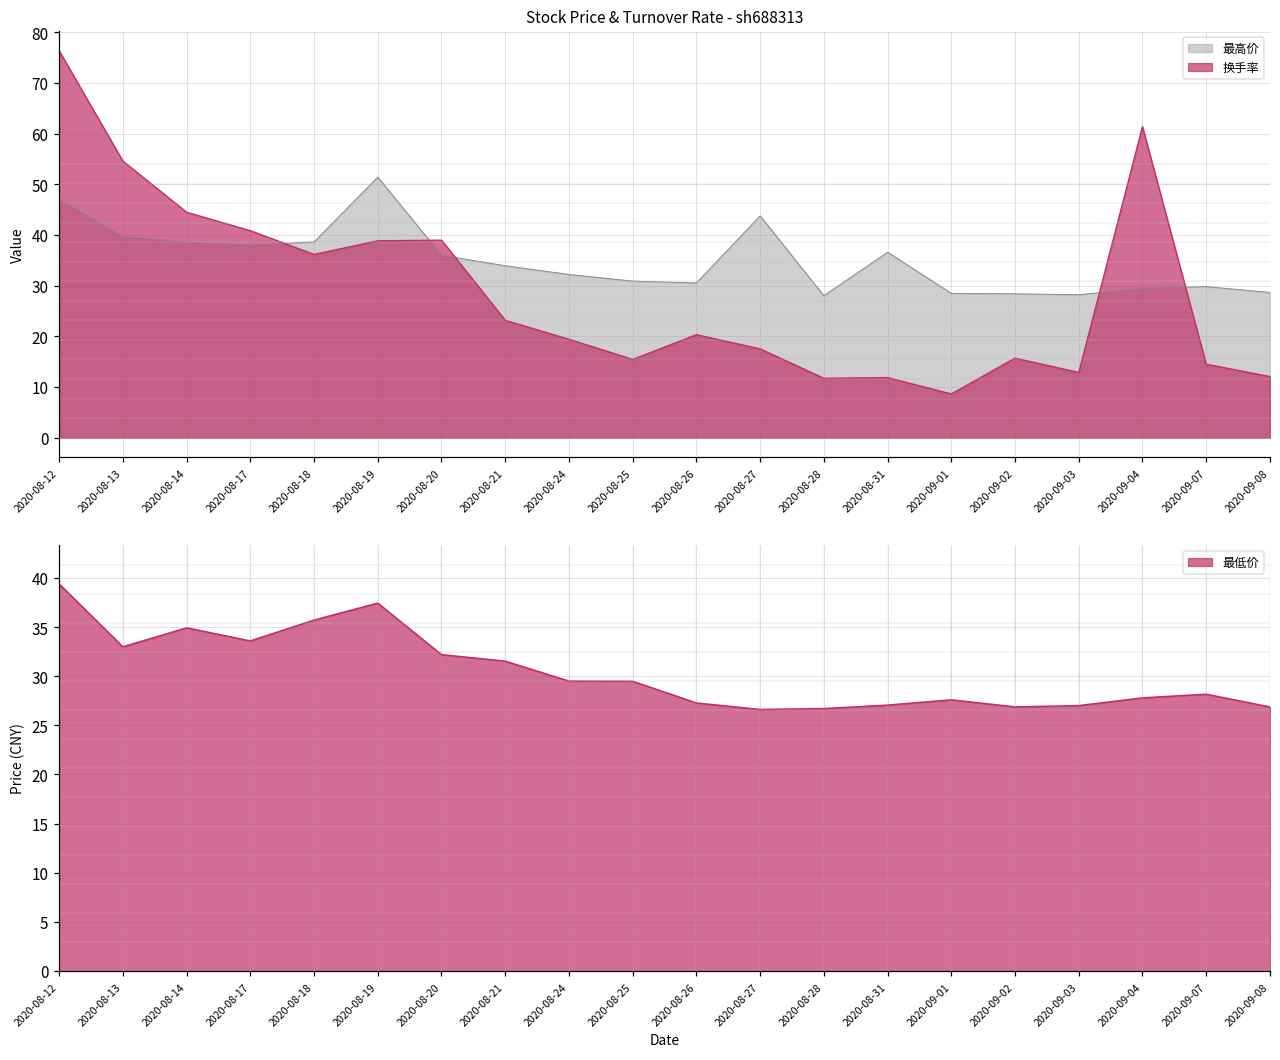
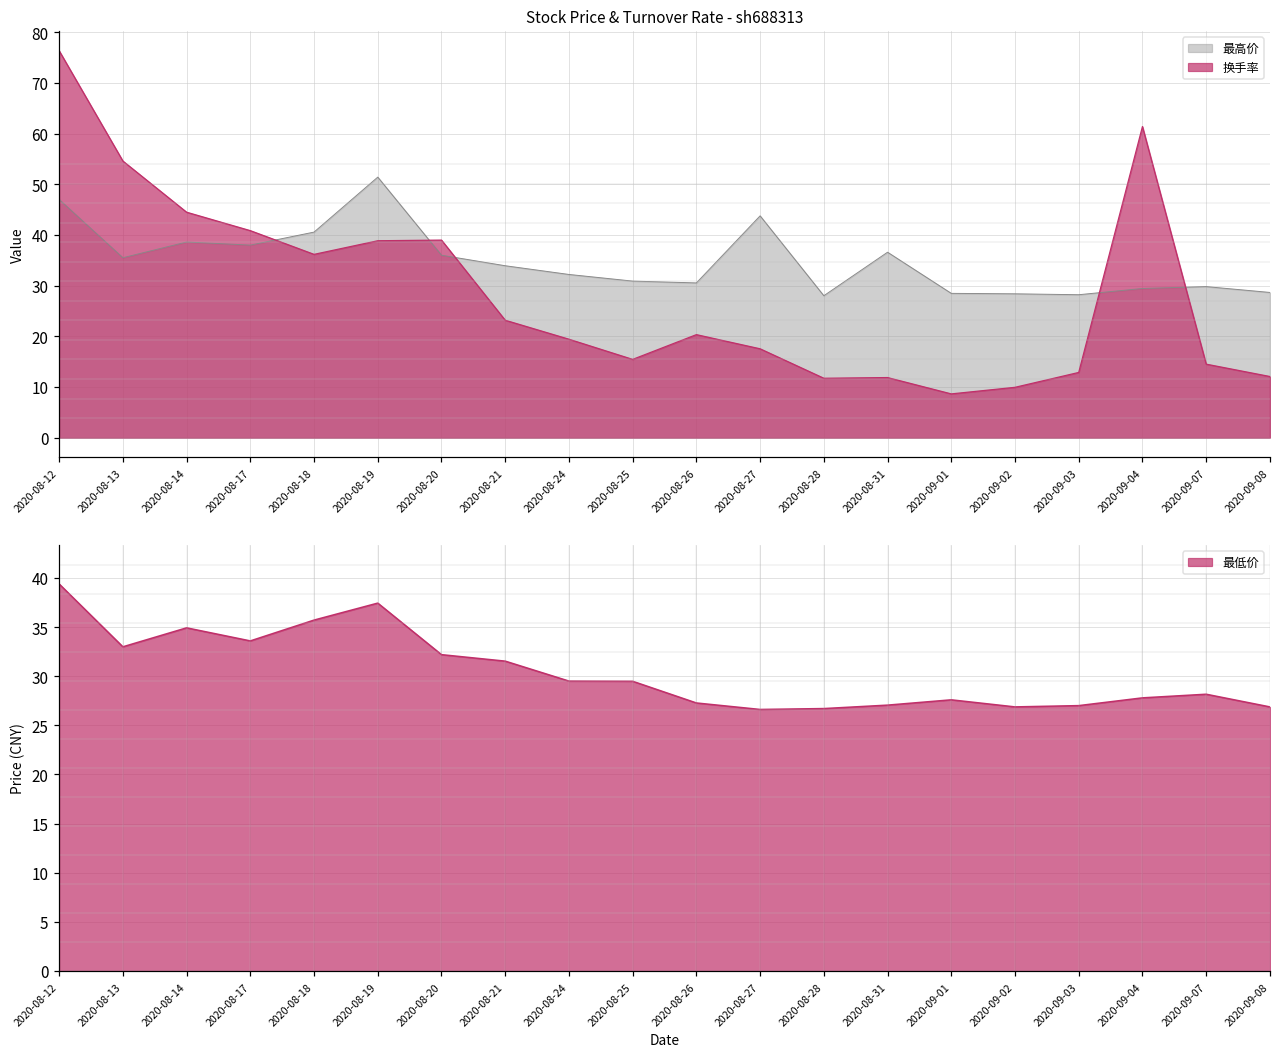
Stock Price & Turnover Rate - sh688313, 最高价, 2020-08-13: 40 -> 36
Stock Price & Turnover Rate - sh688313, 最高价, 2020-08-18: 39 -> 41
Stock Price & Turnover Rate - sh688313, 换手率, 2020-09-02: 16 -> 10
